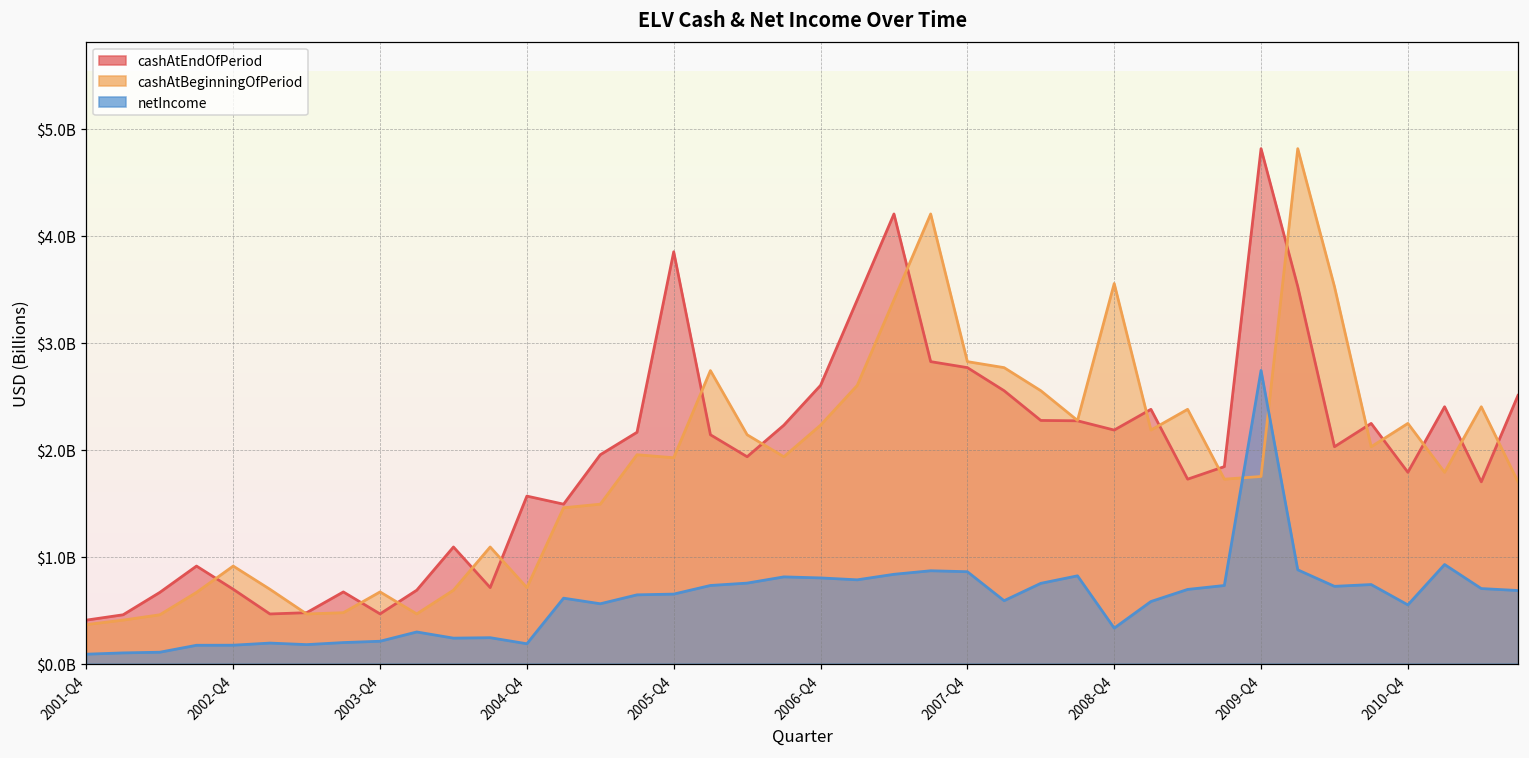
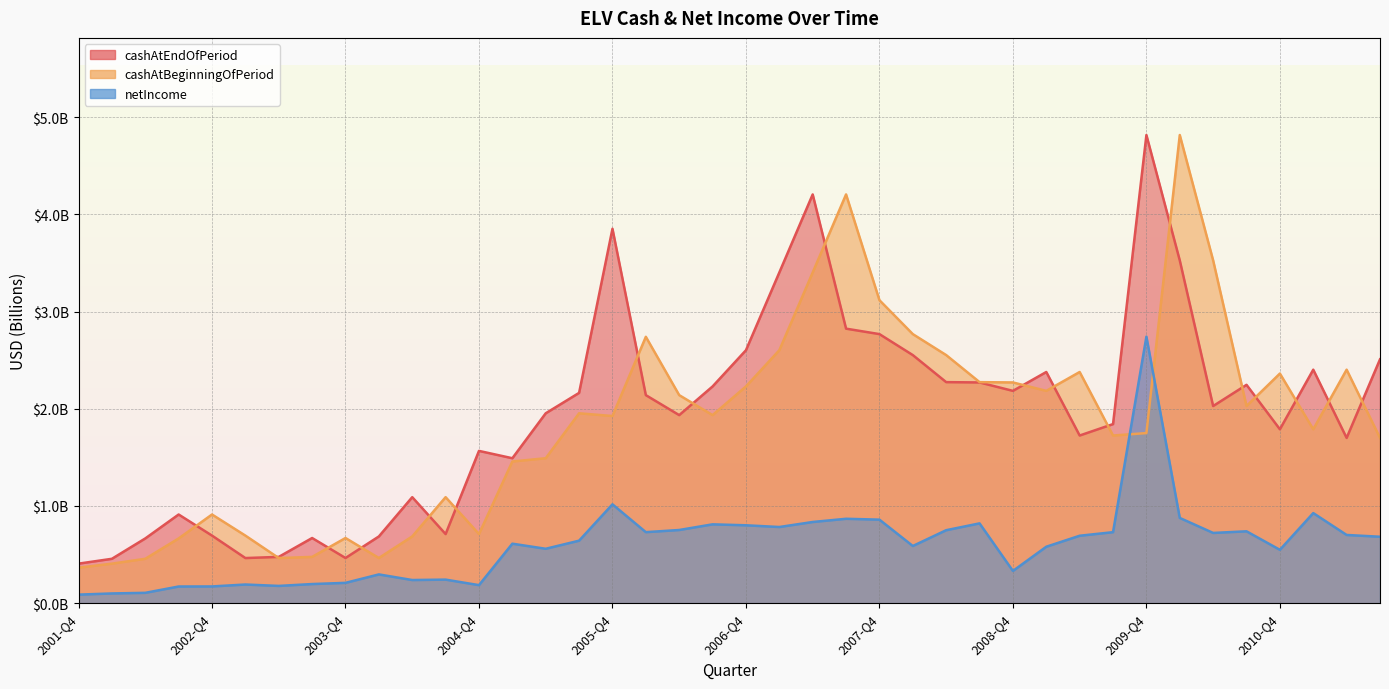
netIncome, 2005-Q4: $600000000 -> $1000000000
cashAtBeginningOfPeriod, 2007-Q4: $2800000000 -> $3100000000
cashAtBeginningOfPeriod, 2008-Q4: $3600000000 -> $2300000000
cashAtBeginningOfPeriod, 2010-Q4: $2200000000 -> $2400000000
